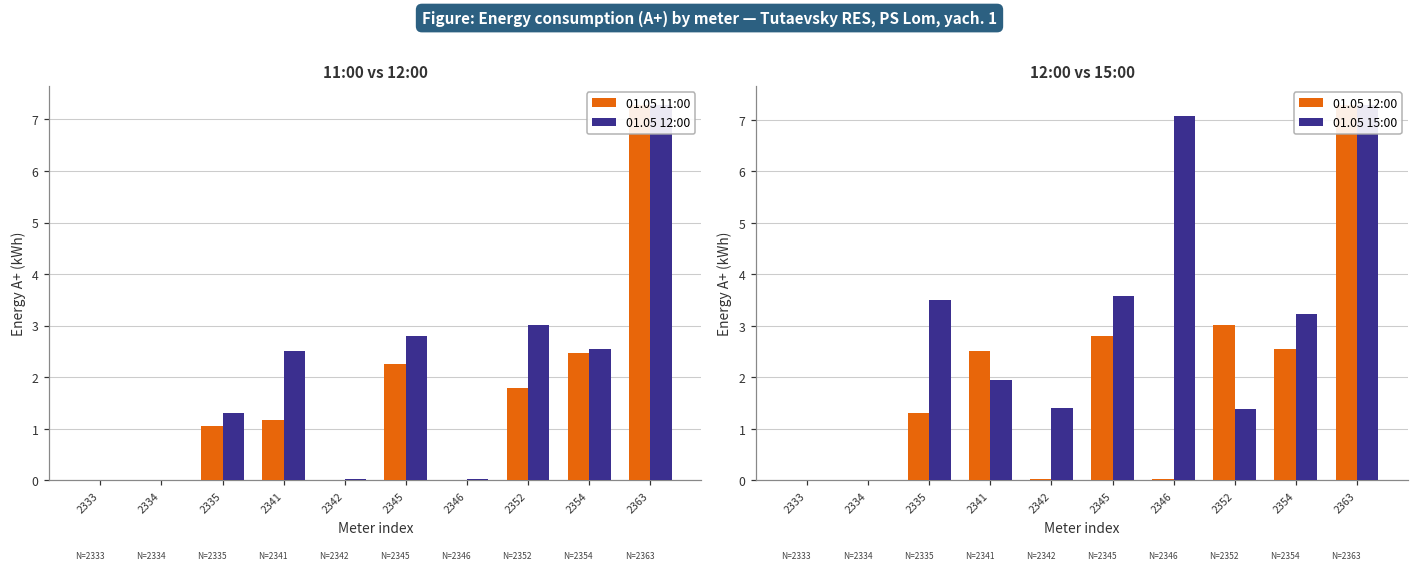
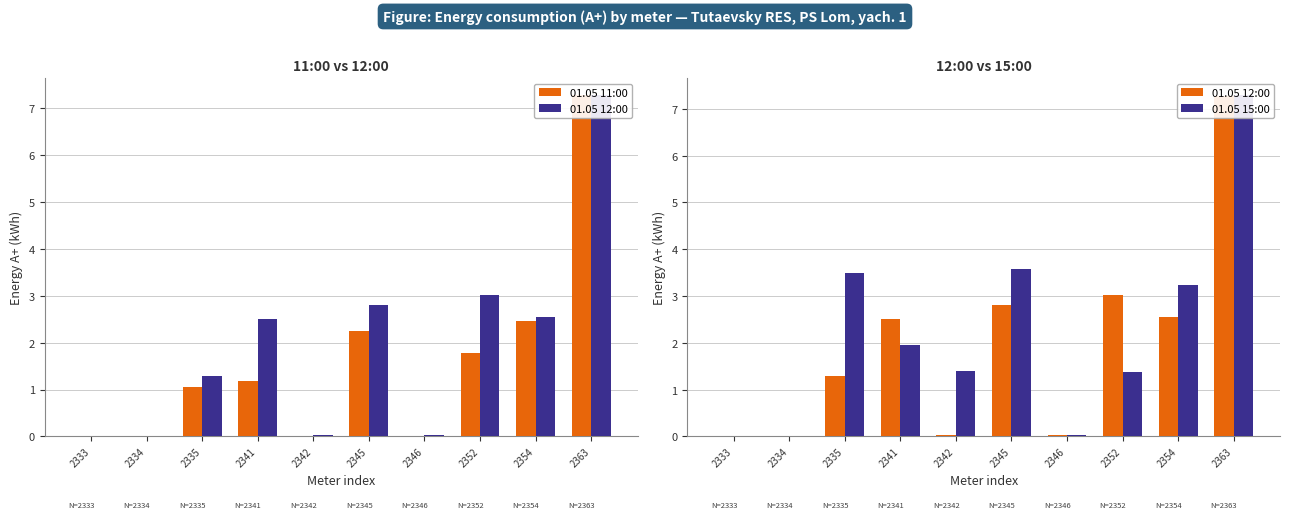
12:00 vs 15:00, 01.05 15:00, 2346: 7.1 -> 0.0
